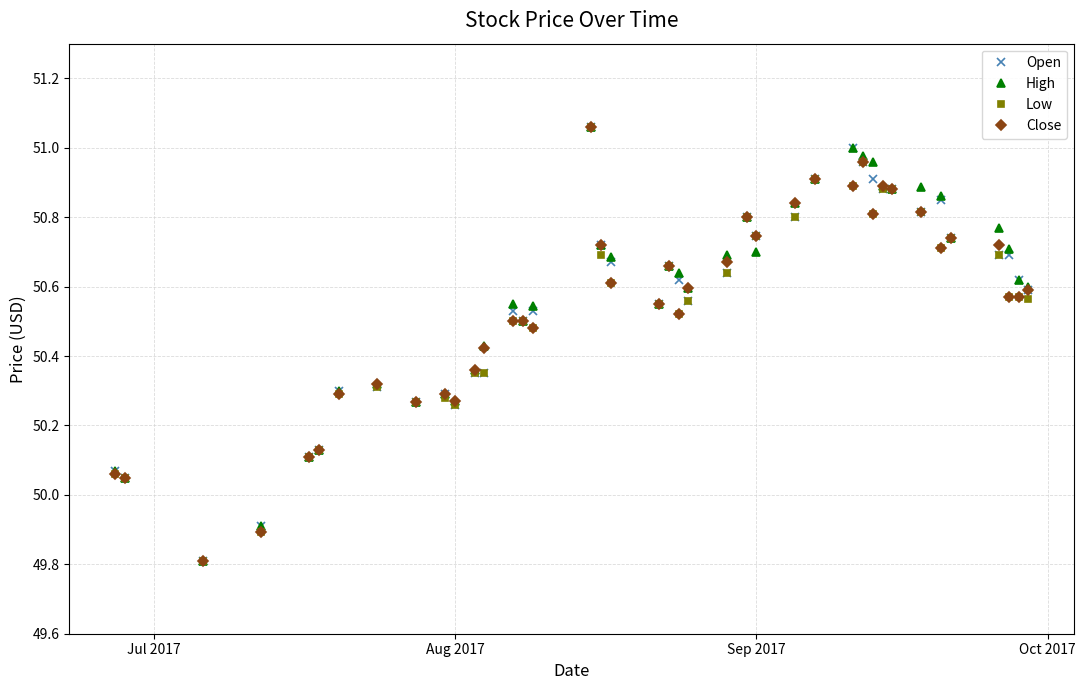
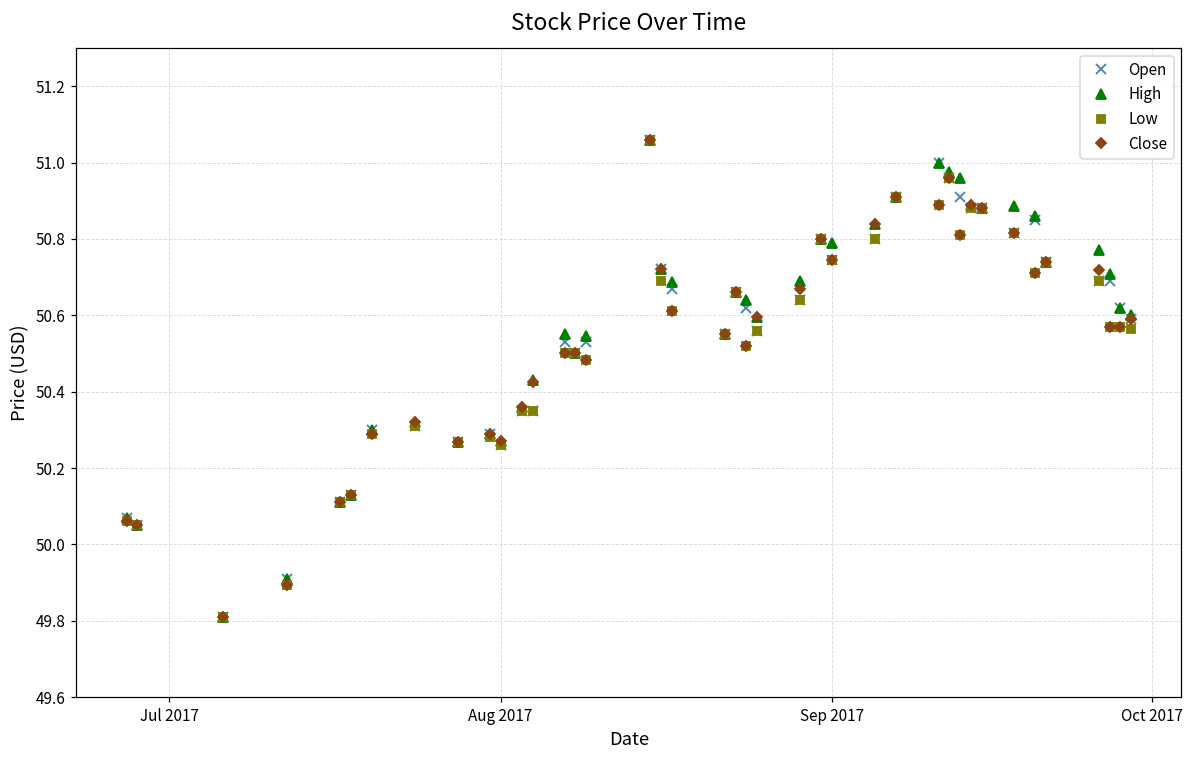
High, Sep 2017: 50.70 -> 50.79
